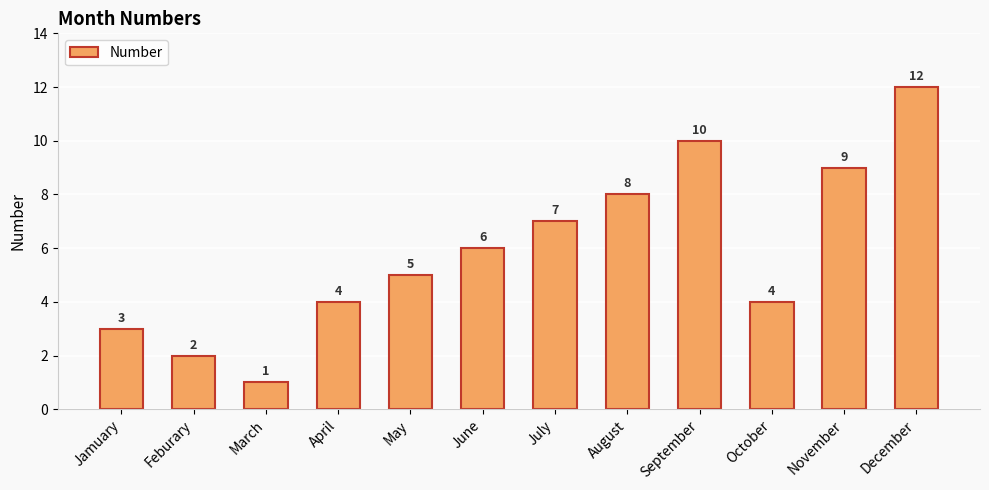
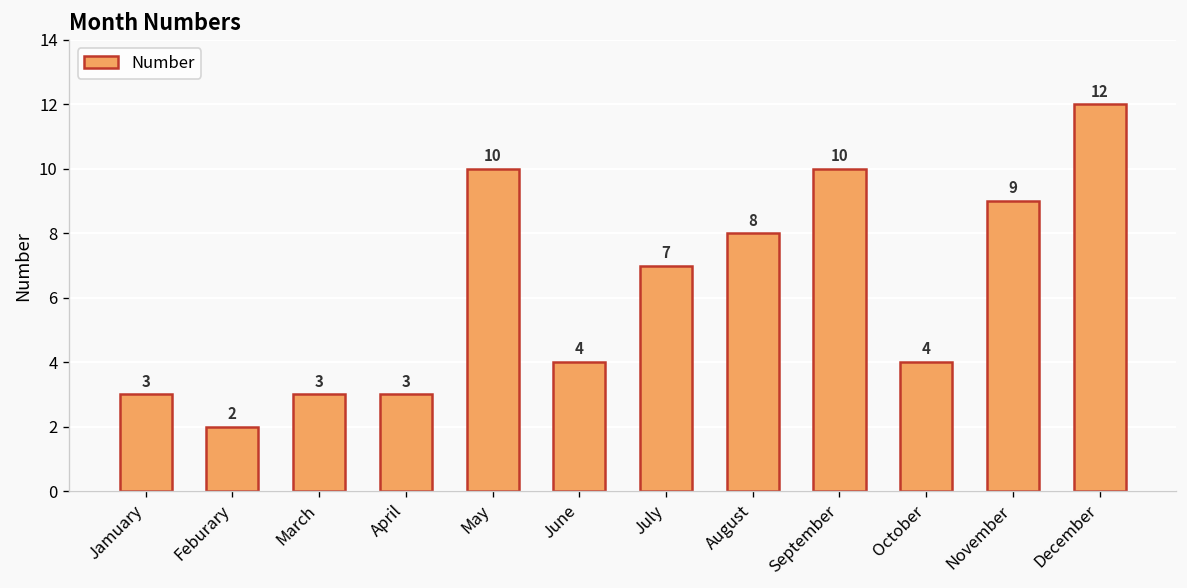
March: 1 -> 3
April: 4 -> 3
May: 5 -> 10
June: 6 -> 4
